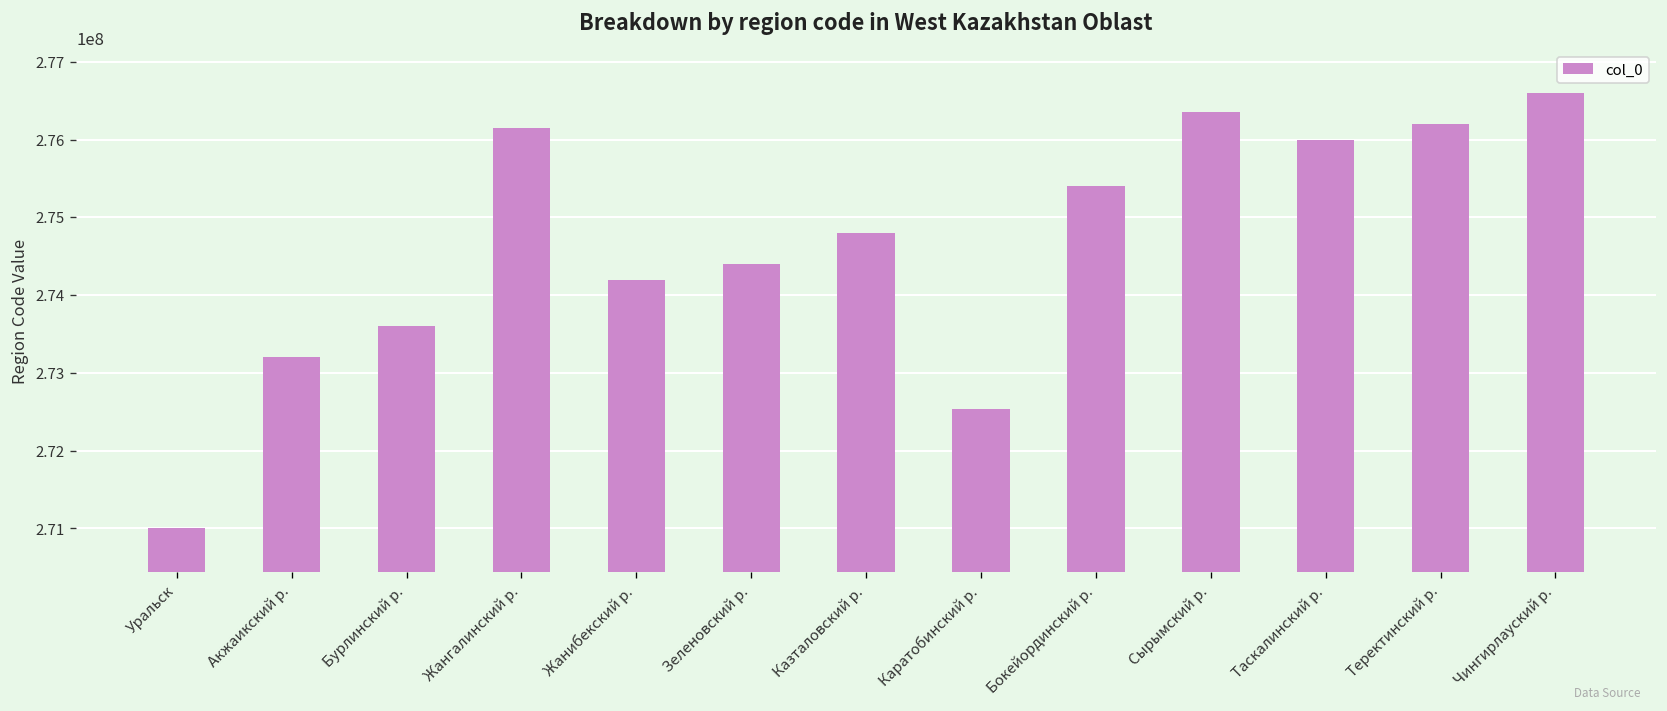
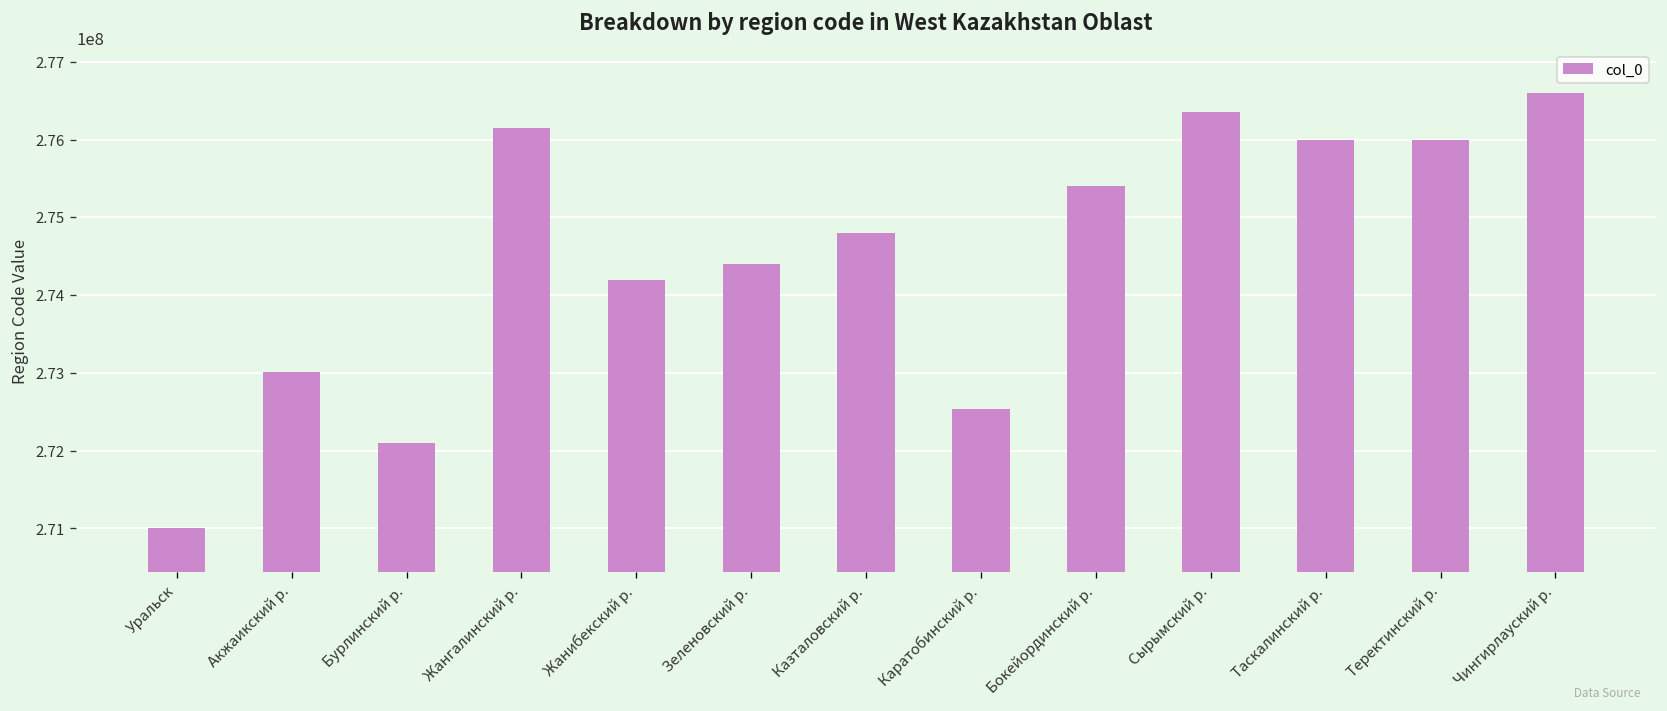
Акжаикский р.: 273200000 -> 273000000
Бурлинский р.: 273600000 -> 272100000
Теректинский р.: 276200000 -> 276000000
